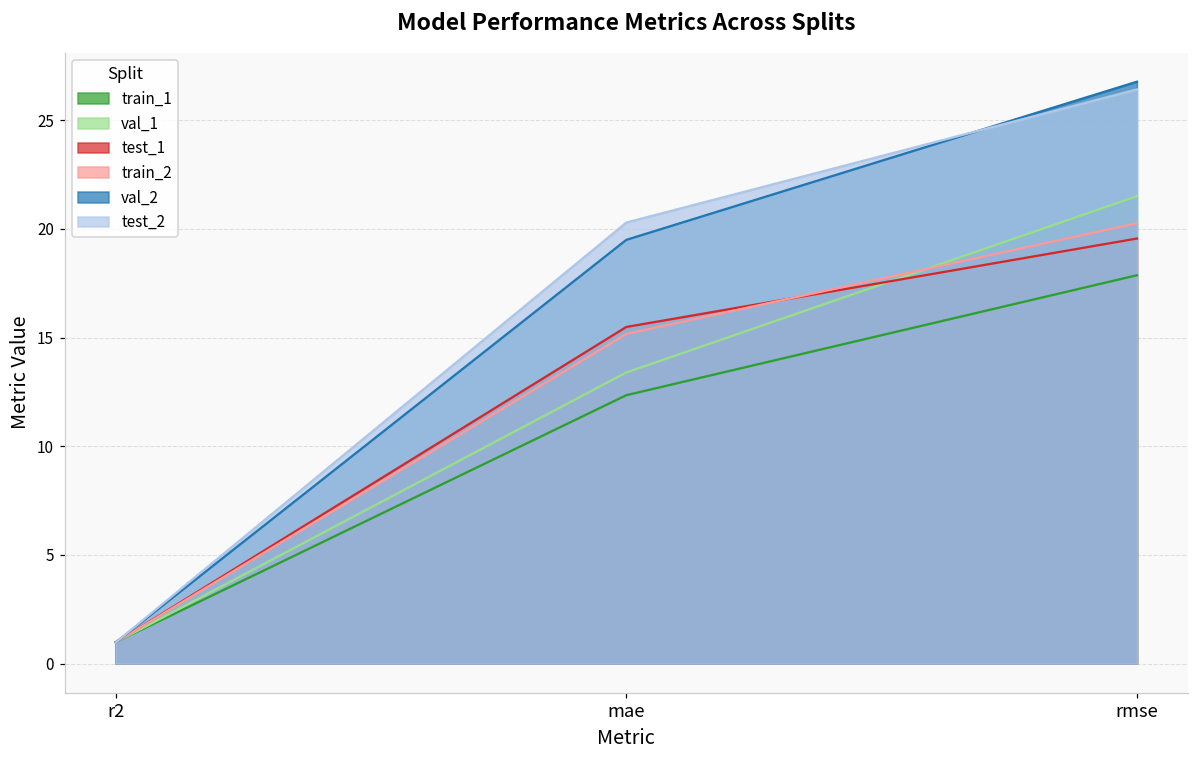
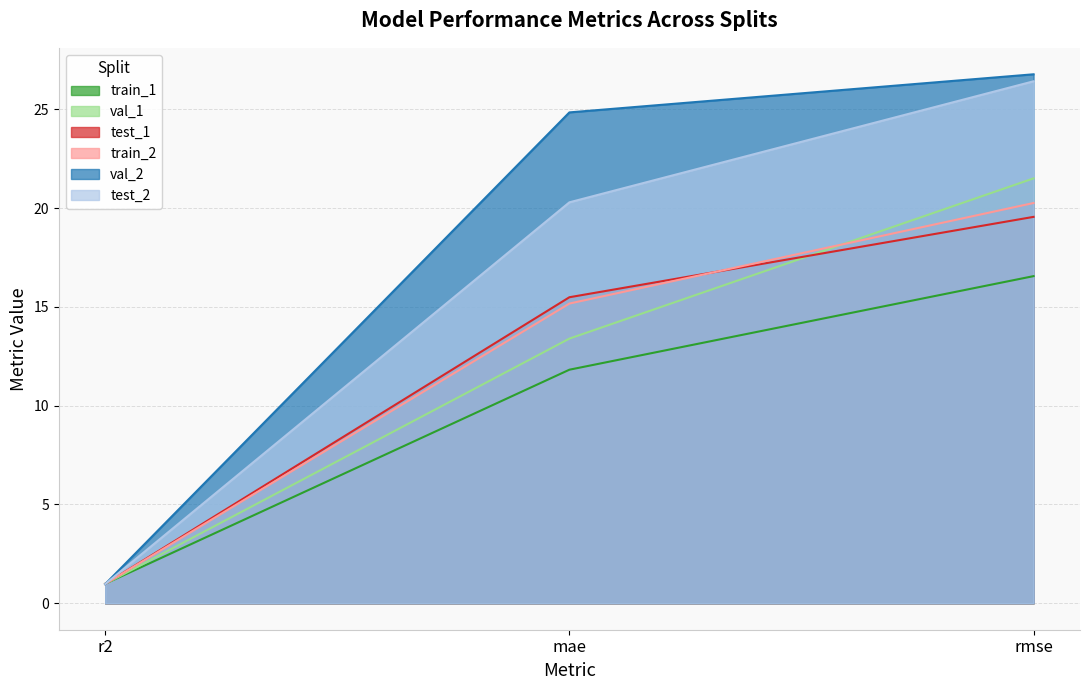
train_1, mae: 12.3 -> 11.8
val_2, mae: 19.5 -> 24.8
train_1, rmse: 17.9 -> 16.6
